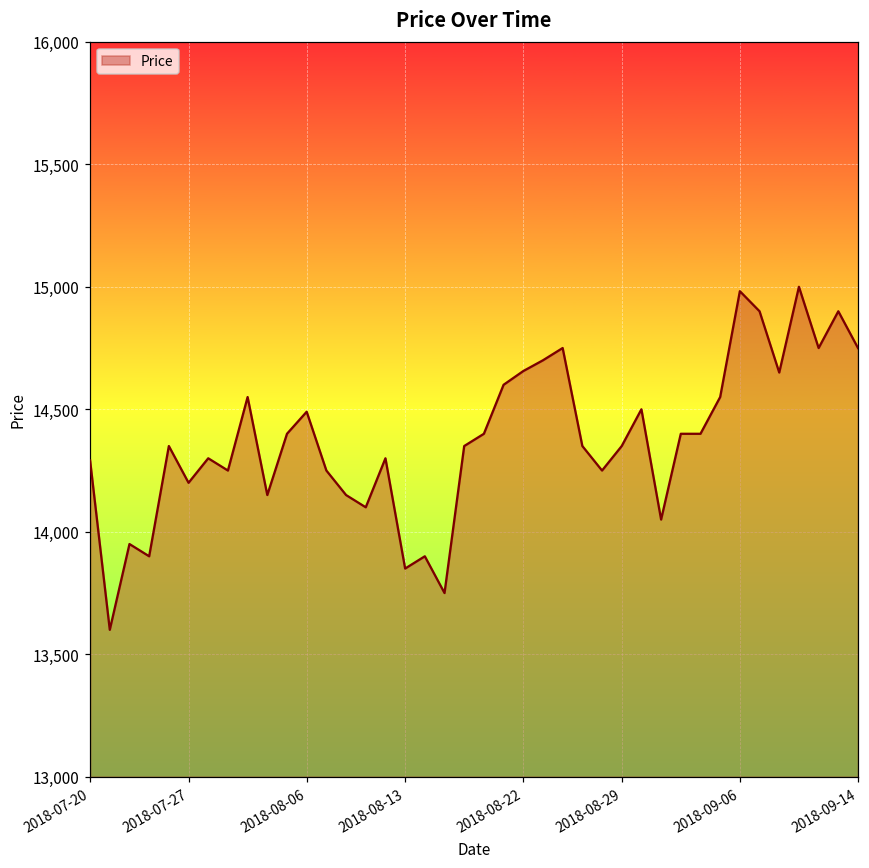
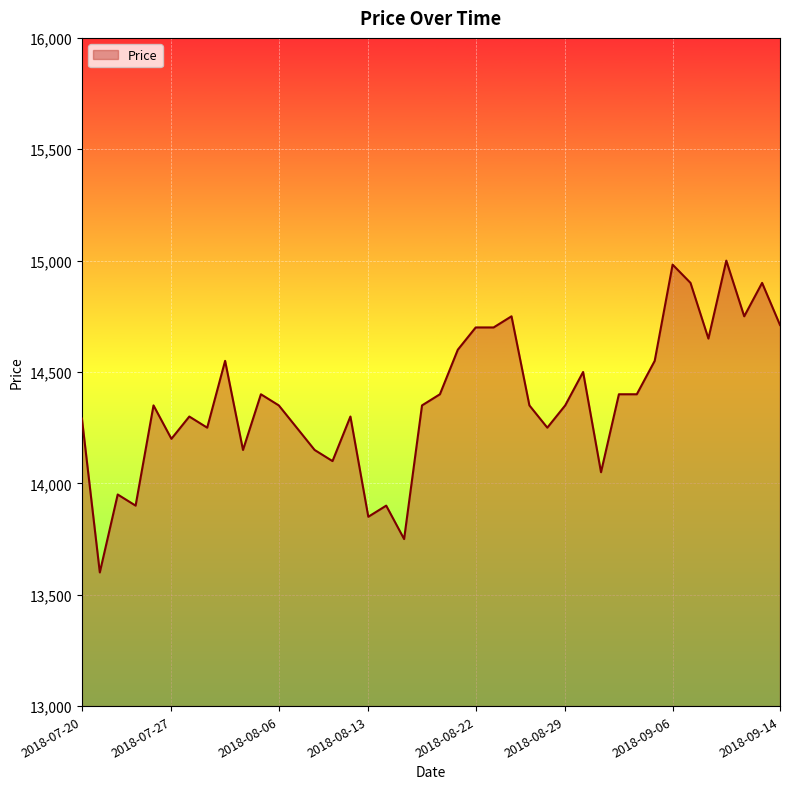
2018-08-06: 14,490 -> 14,350
2018-08-22: 14,660 -> 14,700
2018-09-14: 14,750 -> 14,710
